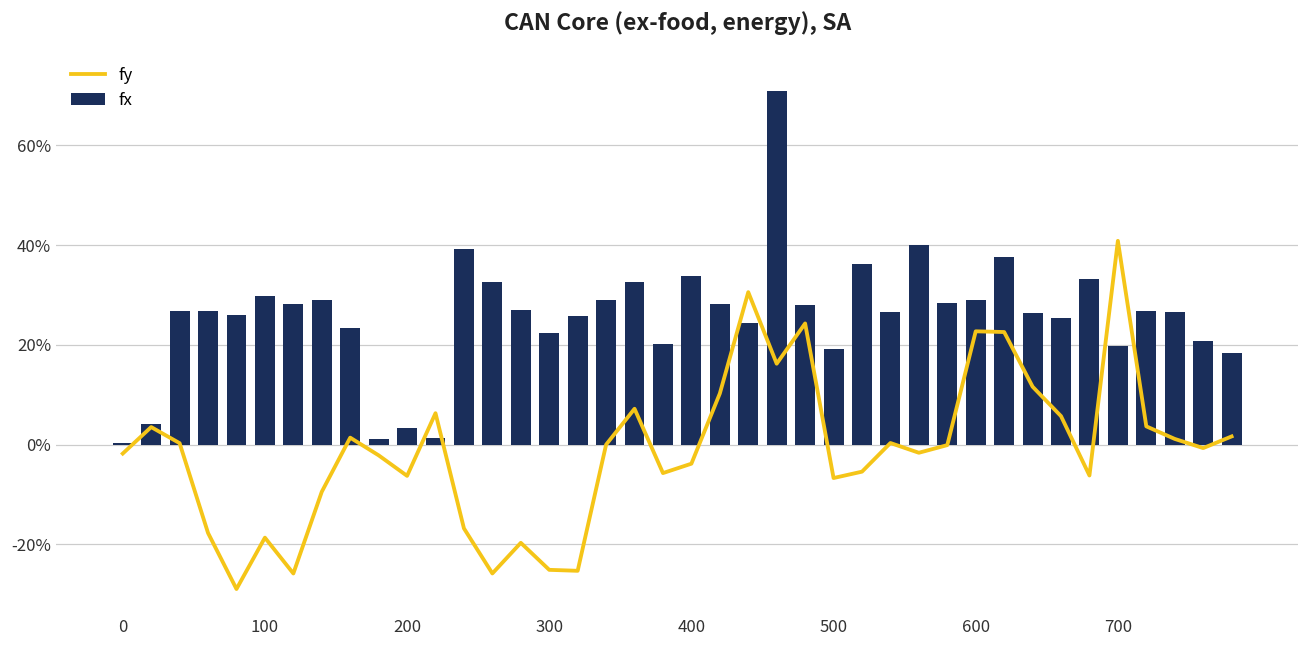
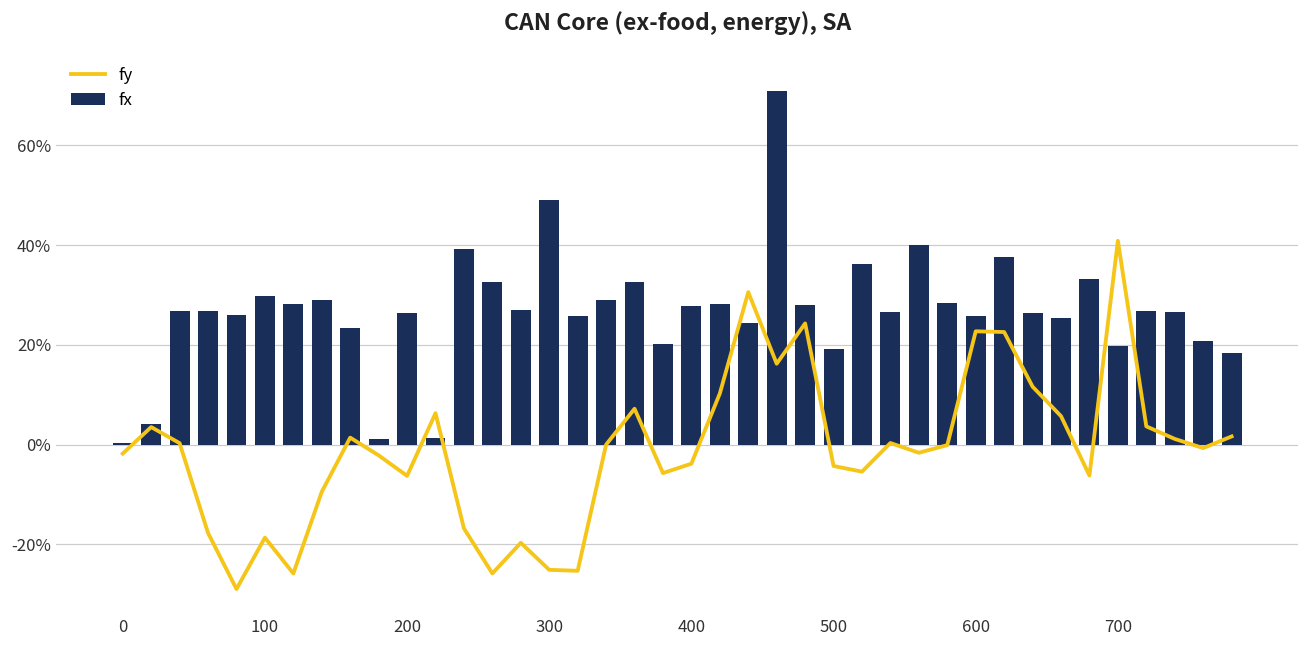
fx, 200: 3% -> 26%
fx, 300: 22% -> 49%
fx, 400: 34% -> 28%
fy, 500: -7% -> -4%
fx, 600: 29% -> 26%
